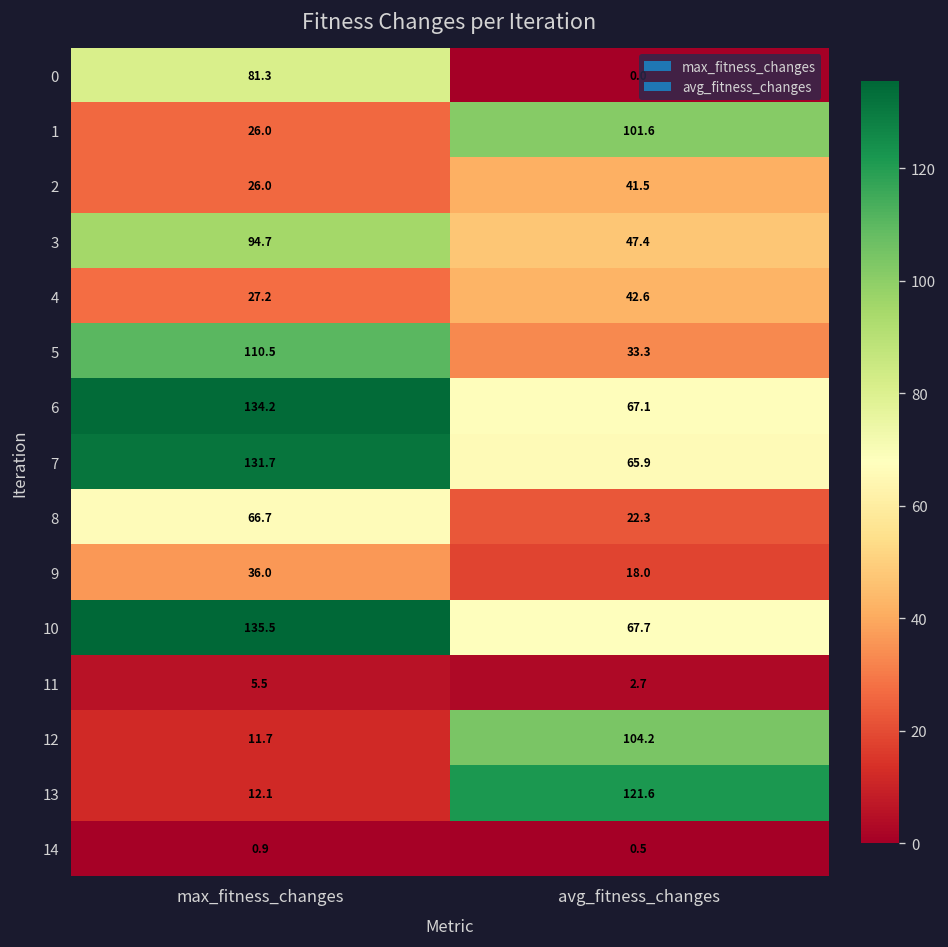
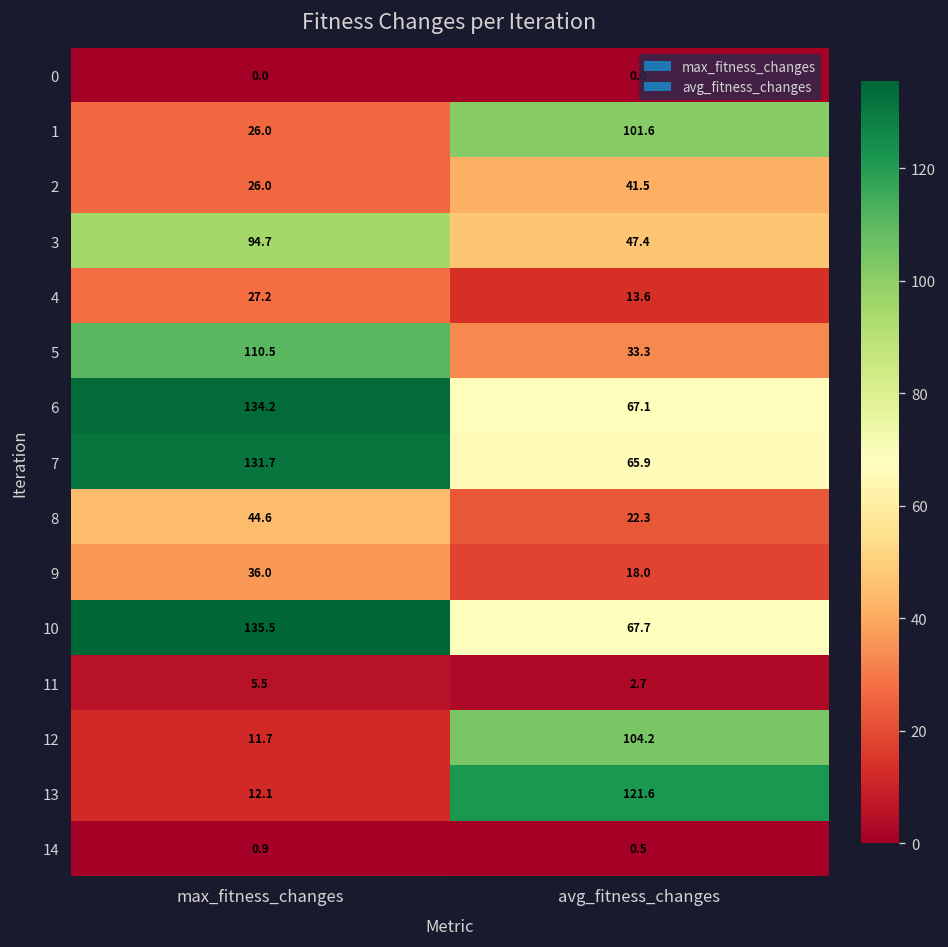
0, max_fitness_changes: 81.3 -> 0.0
4, avg_fitness_changes: 42.6 -> 13.6
8, max_fitness_changes: 66.7 -> 44.6
